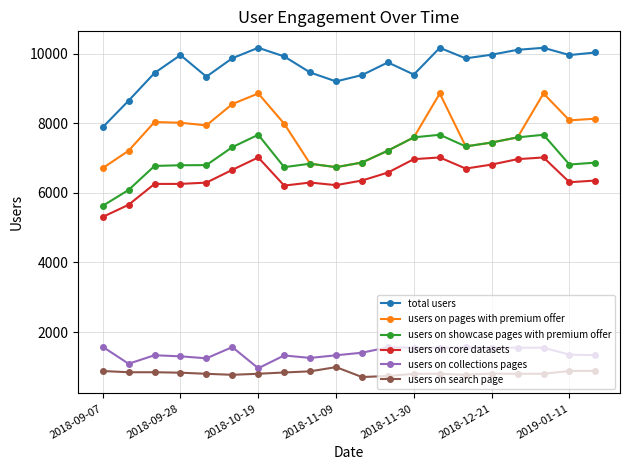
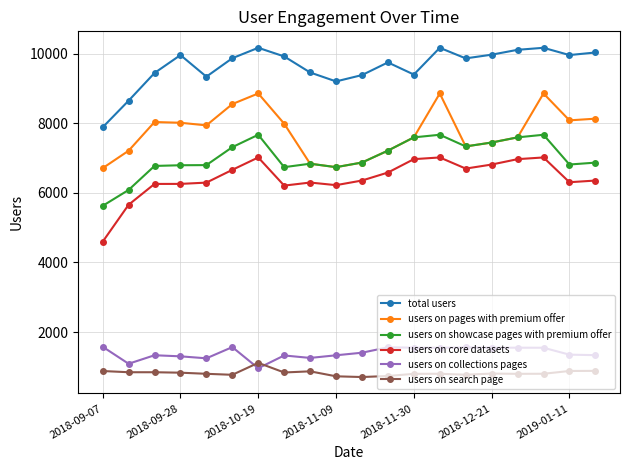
users on core datasets, 2018-09-07: 5300 -> 4600
users on search page, 2018-10-19: 800 -> 1100
users on search page, 2018-11-09: 1000 -> 700
